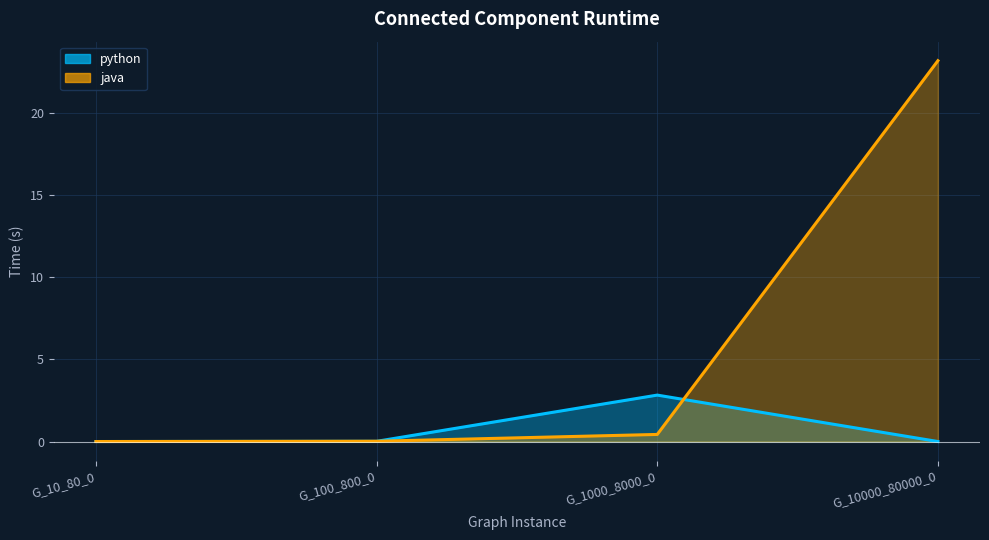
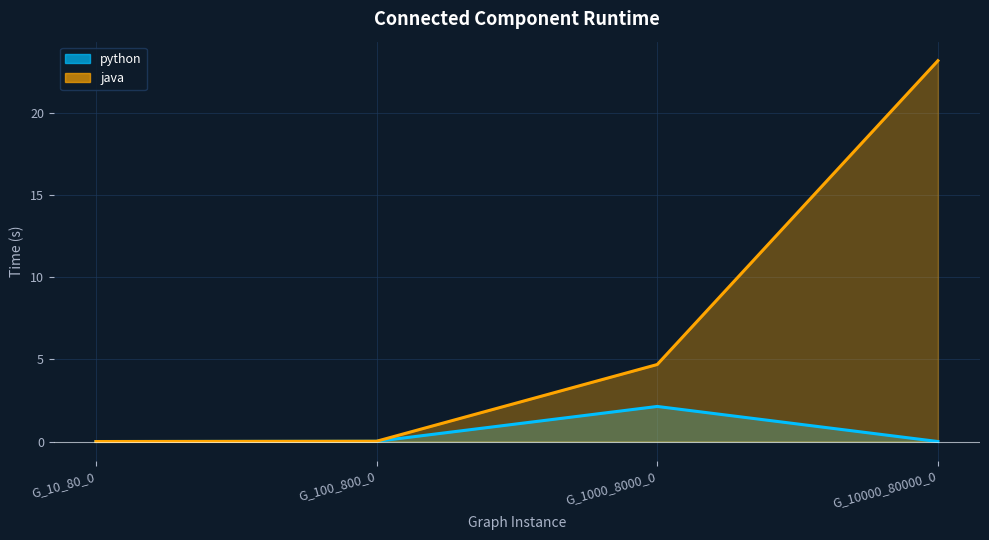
python, G_1000_8000_0: 2.8 -> 2.1
java, G_1000_8000_0: 0.4 -> 4.7
